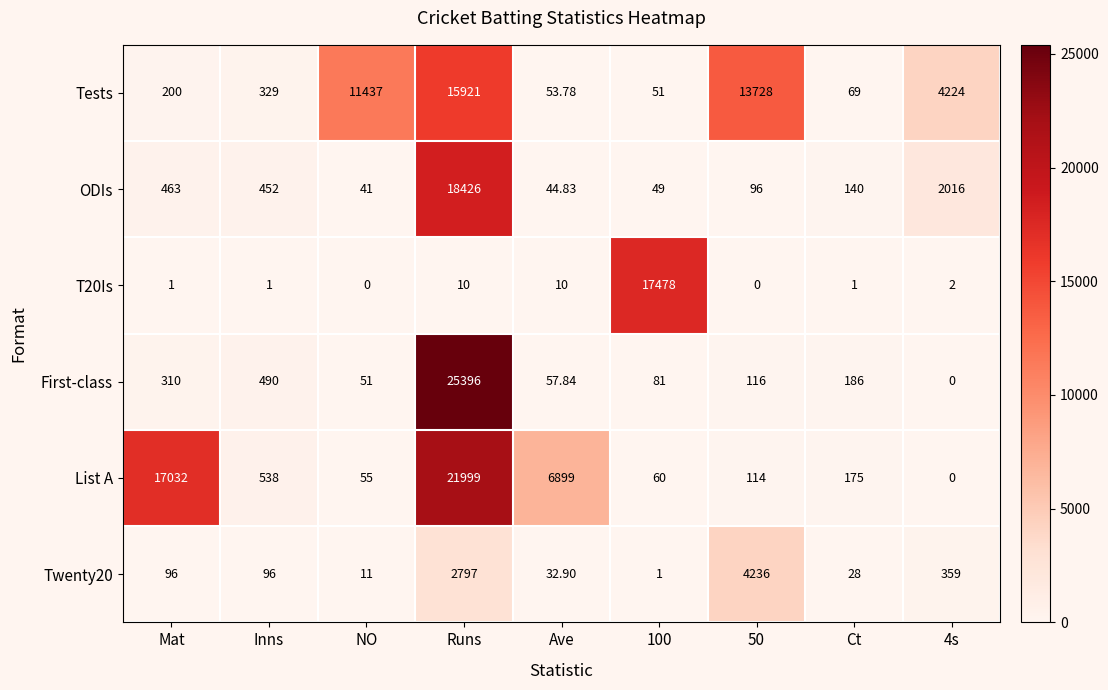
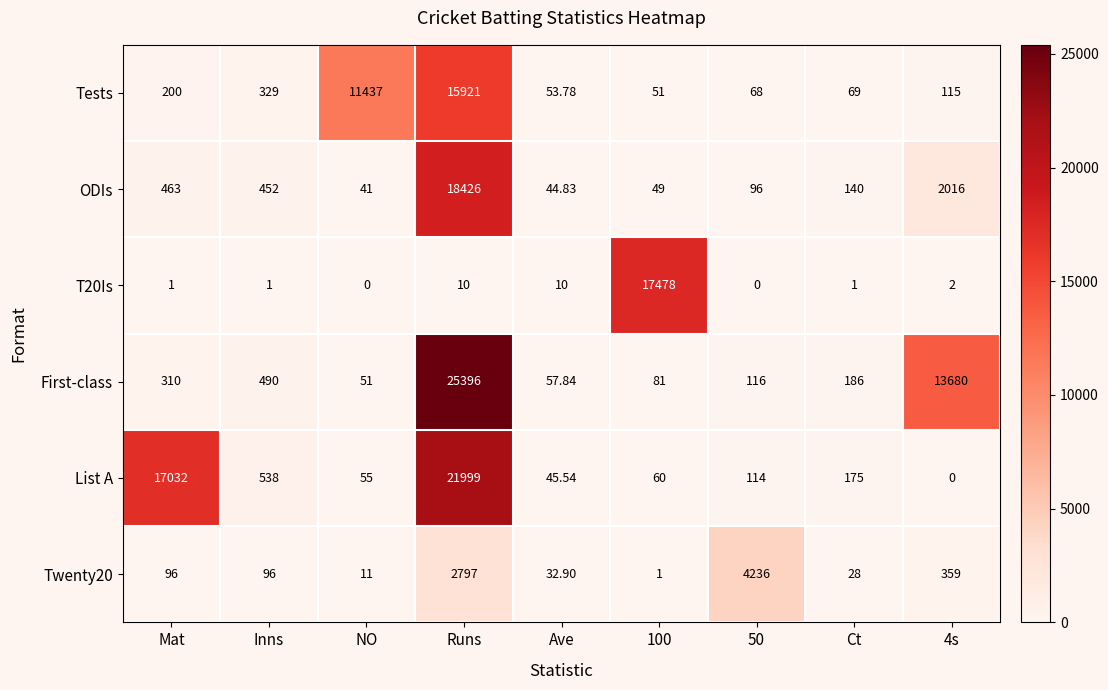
Tests, 50: 13728 -> 68
Tests, 4s: 4224 -> 115
First-class, 4s: 0 -> 13680
List A, Ave: 6899 -> 45.54
